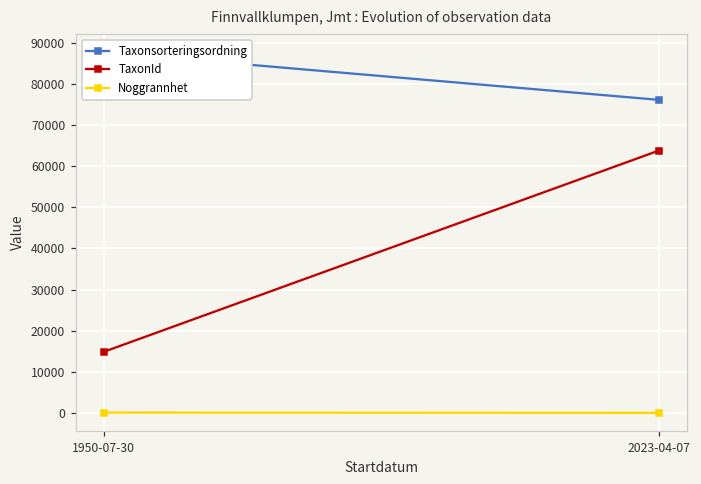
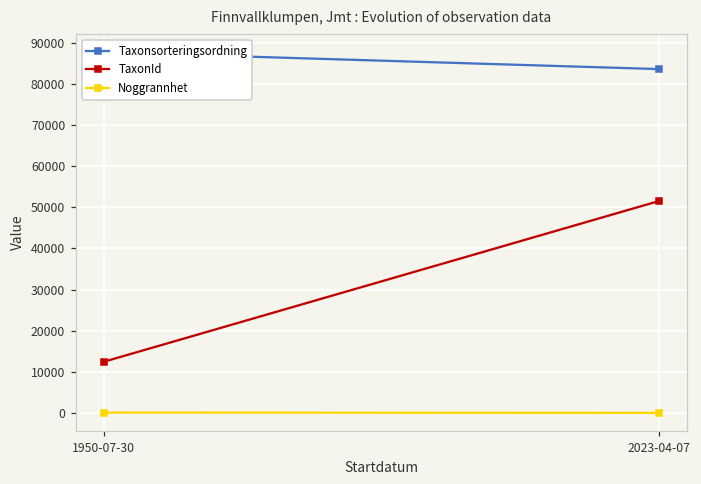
TaxonId, 1950-07-30: 15000 -> 12000
Taxonsorteringsordning, 2023-04-07: 76000 -> 84000
TaxonId, 2023-04-07: 64000 -> 52000
